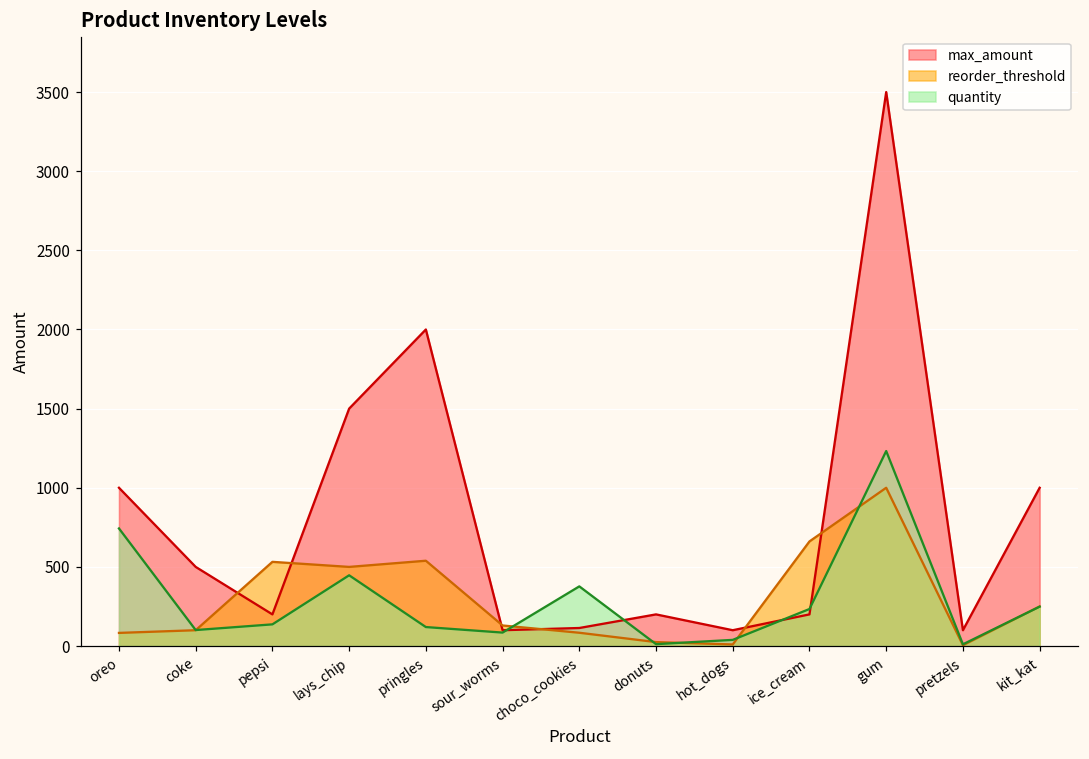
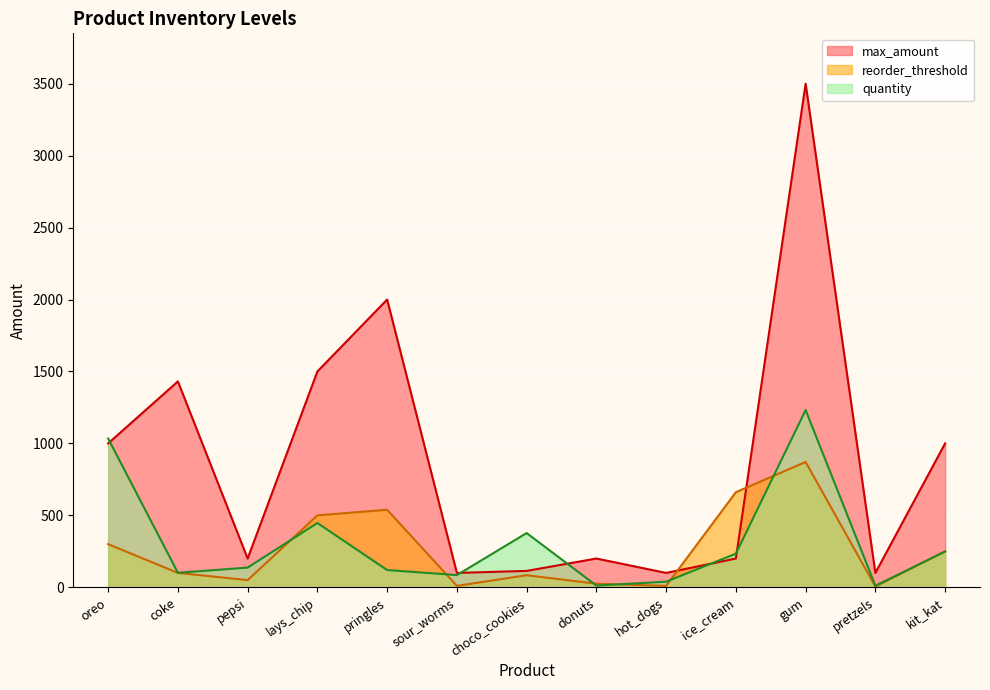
reorder_threshold, oreo: 80 -> 300
quantity, oreo: 740 -> 1030
max_amount, coke: 500 -> 1430
reorder_threshold, pepsi: 530 -> 50
reorder_threshold, sour_worms: 130 -> 10
reorder_threshold, gum: 1000 -> 870
